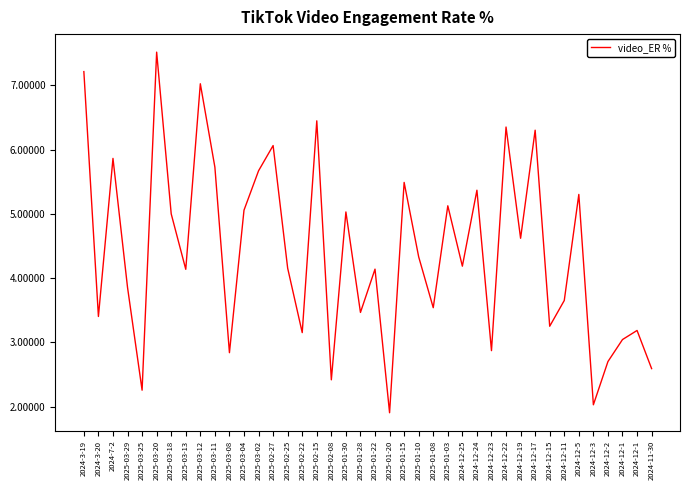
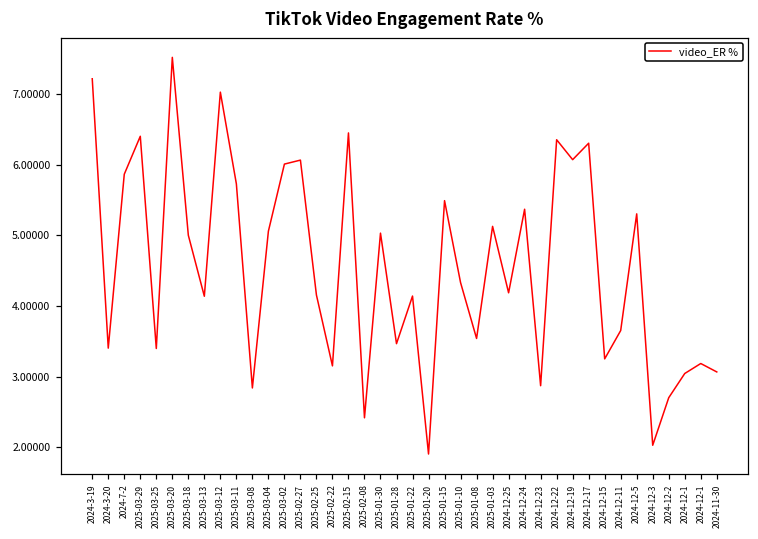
2025-03-29: 3.9 -> 6.4
2025-03-25: 2.3 -> 3.4
2025-03-02: 5.7 -> 6.0
2024-12-19: 4.6 -> 6.1
2024-11-30: 2.6 -> 3.1
